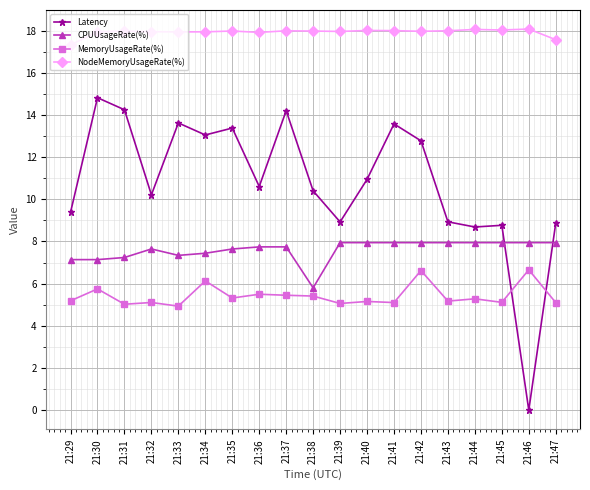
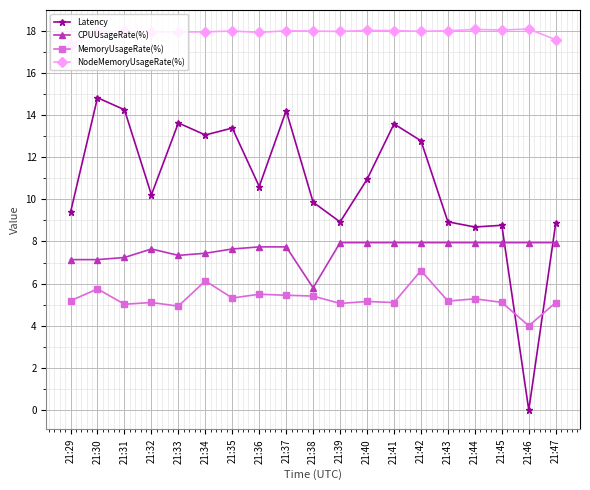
Latency, 21:38: 10.4 -> 9.9
MemoryUsageRate(%), 21:46: 6.7 -> 4.0
